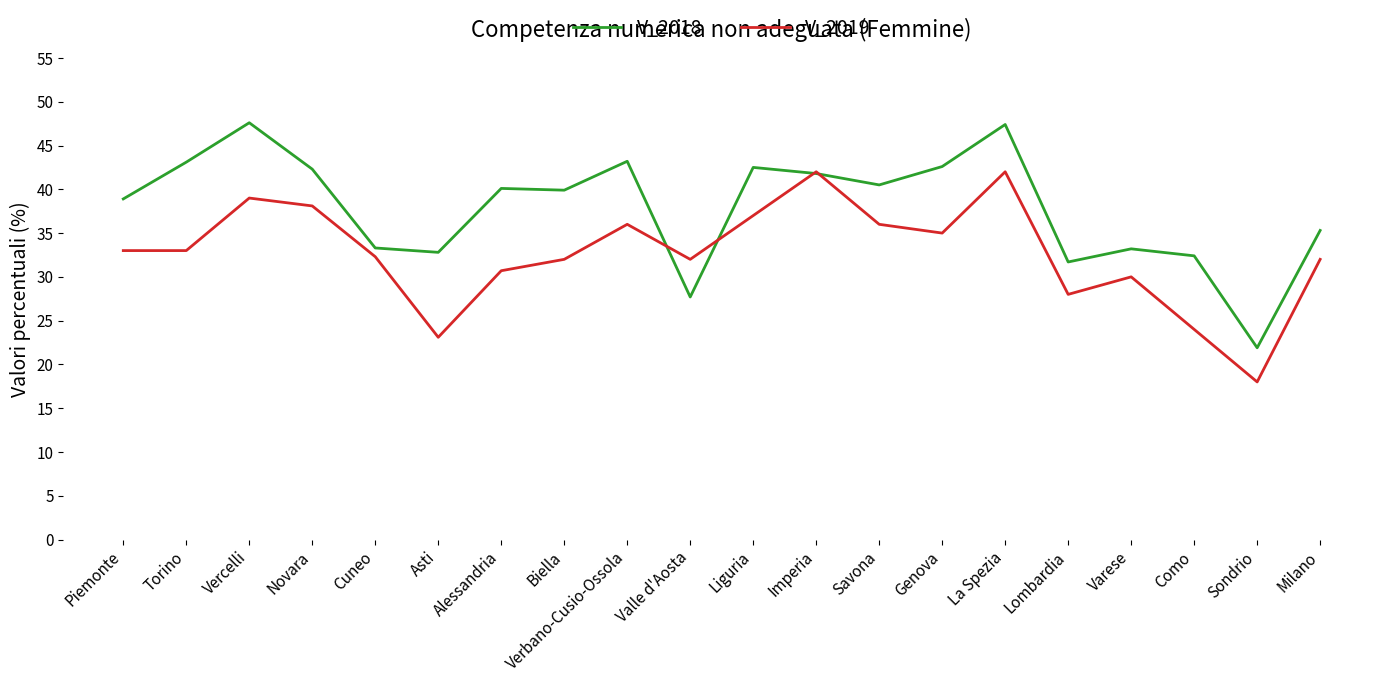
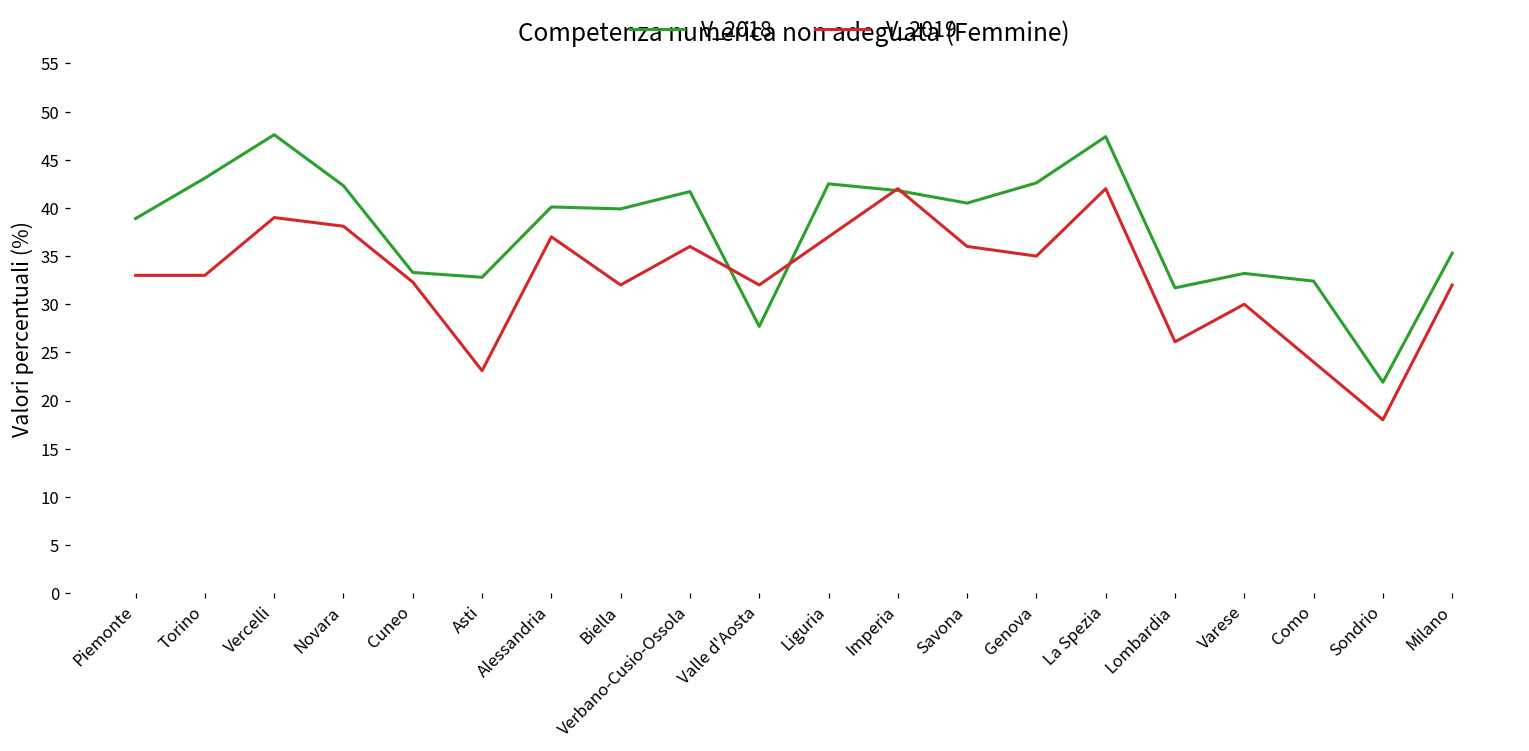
V_2019, Alessandria: 31 -> 37
V_2018, Verbano-Cusio-Ossola: 43 -> 42
V_2019, Lombardia: 28 -> 26
